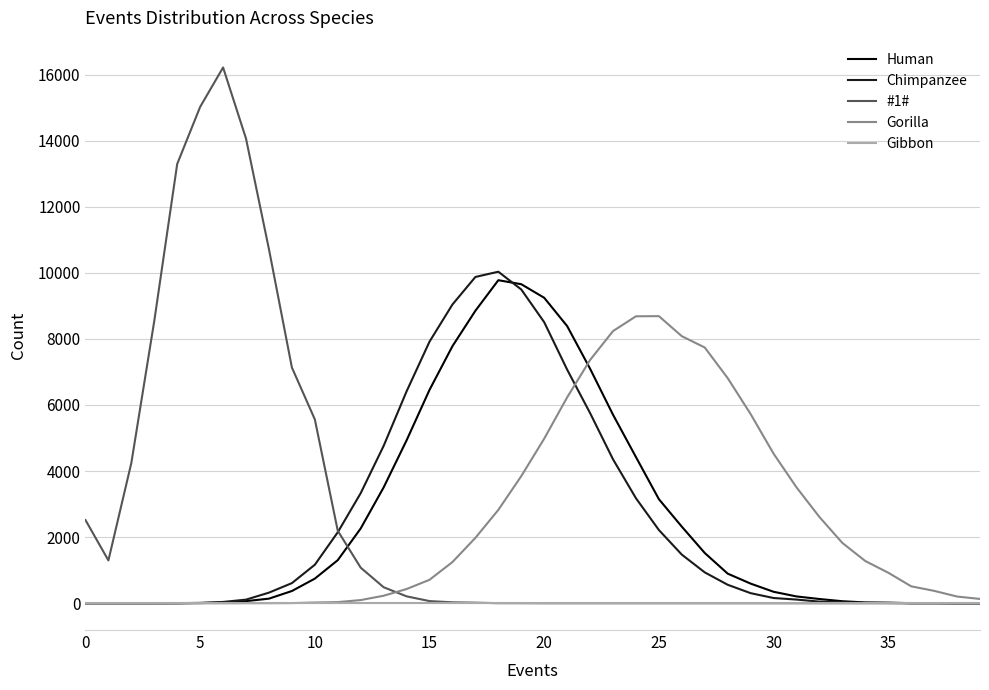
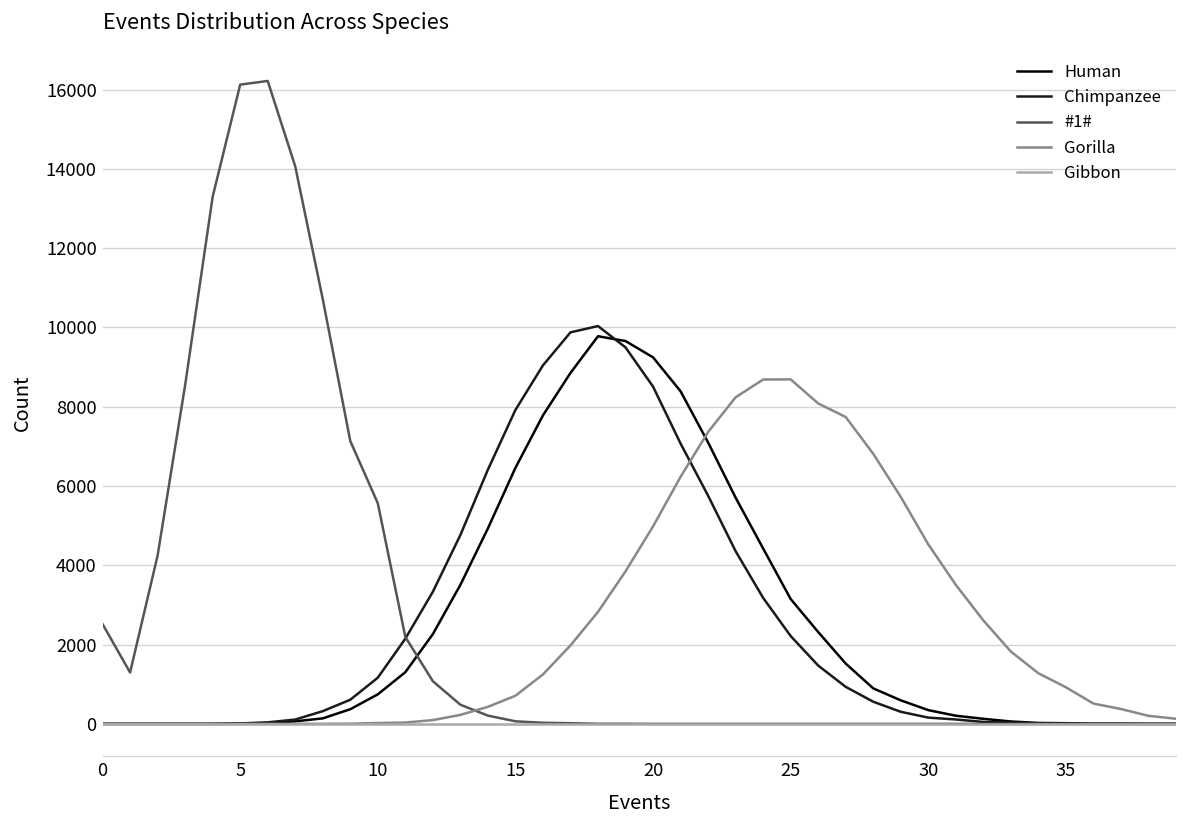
#1#, 5: 15000 -> 16100
